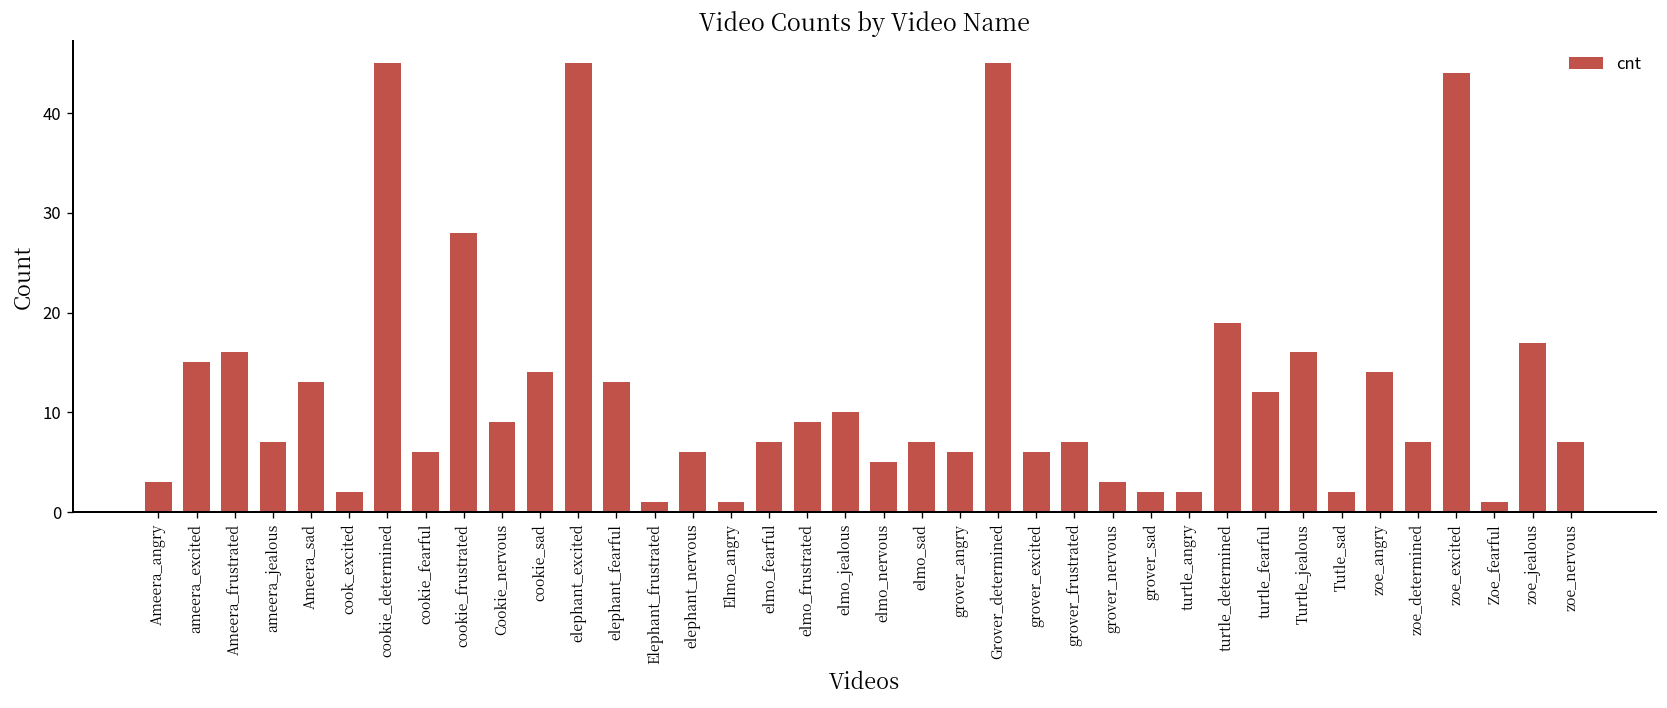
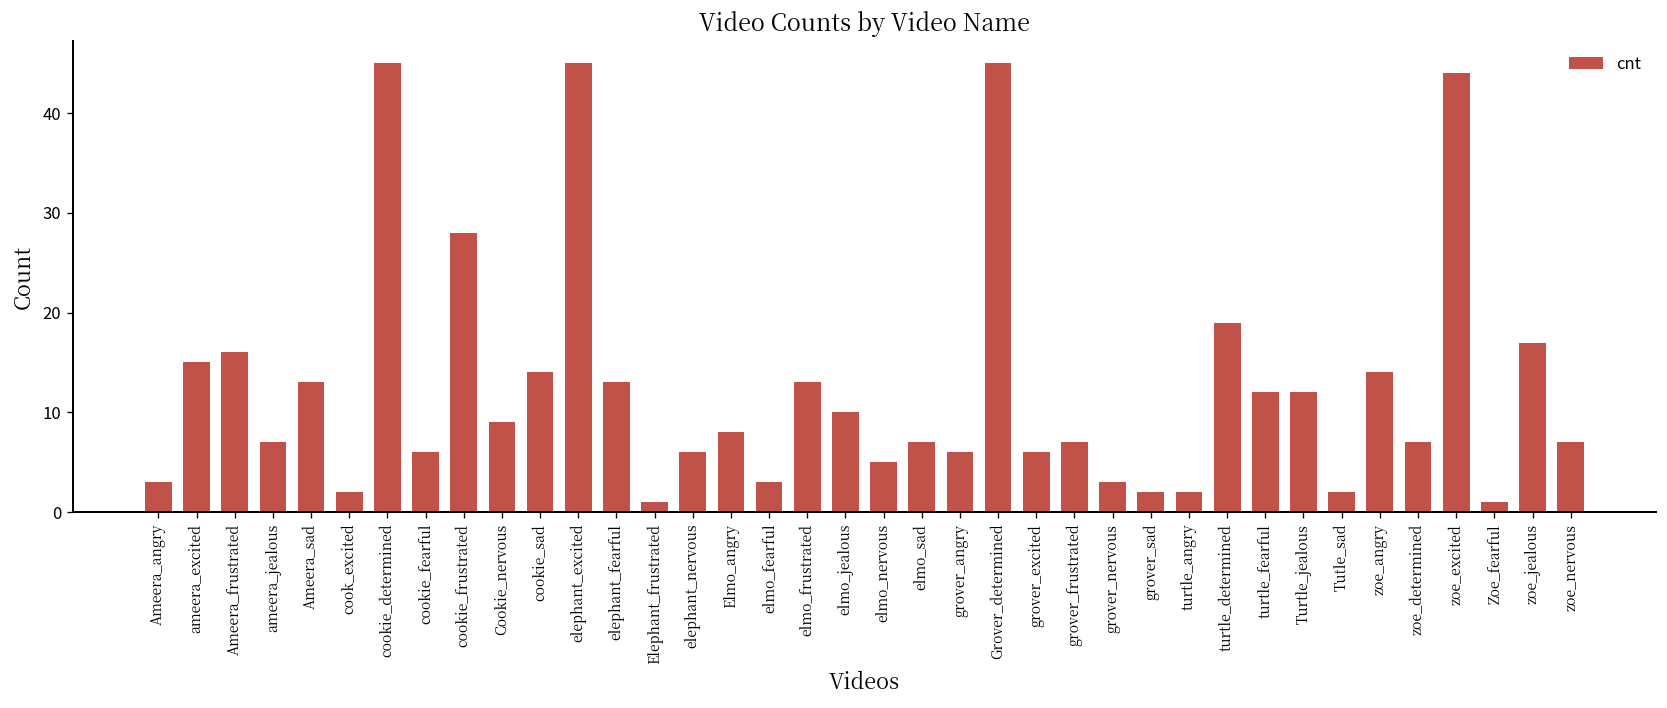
Elmo_angry: 1 -> 8
elmo_fearful: 7 -> 3
elmo_frustrated: 9 -> 13
Turtle_jealous: 16 -> 12
